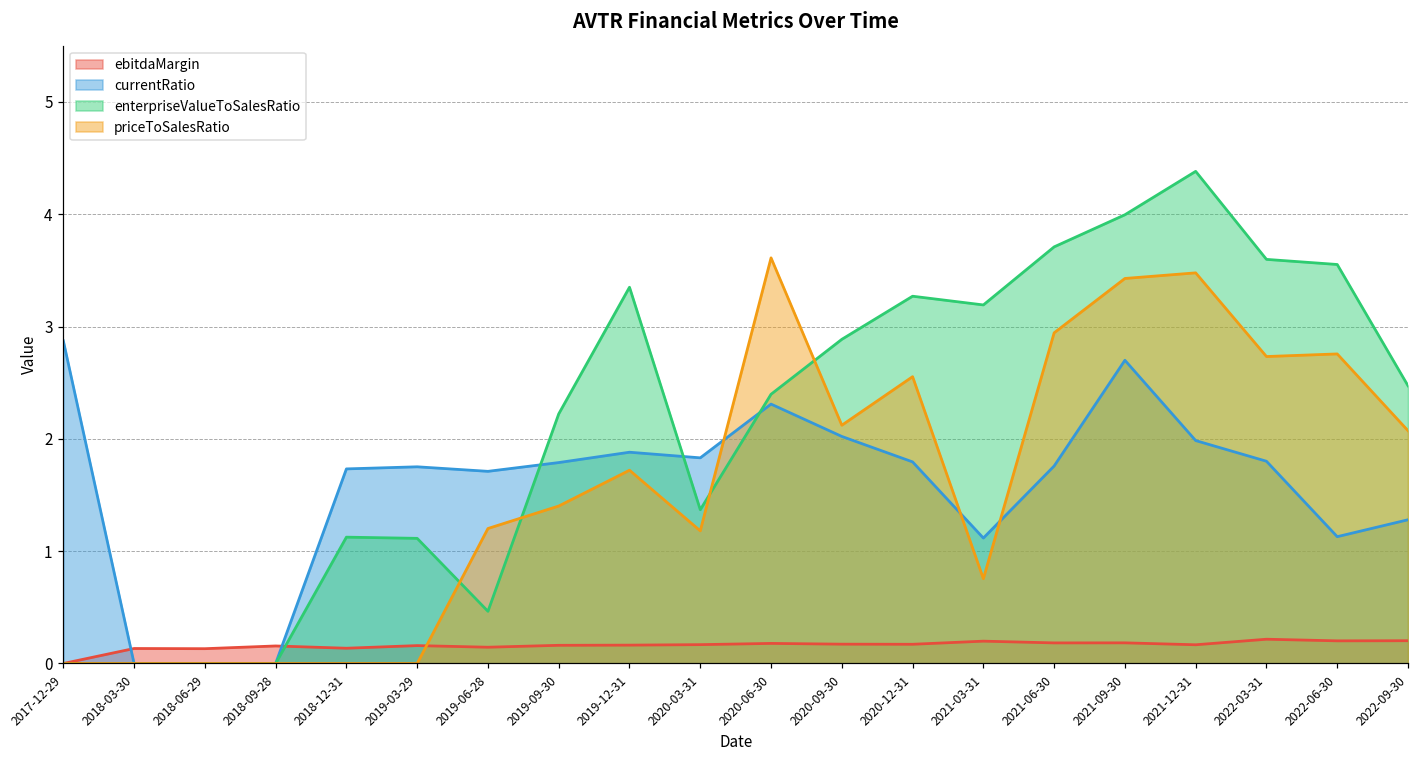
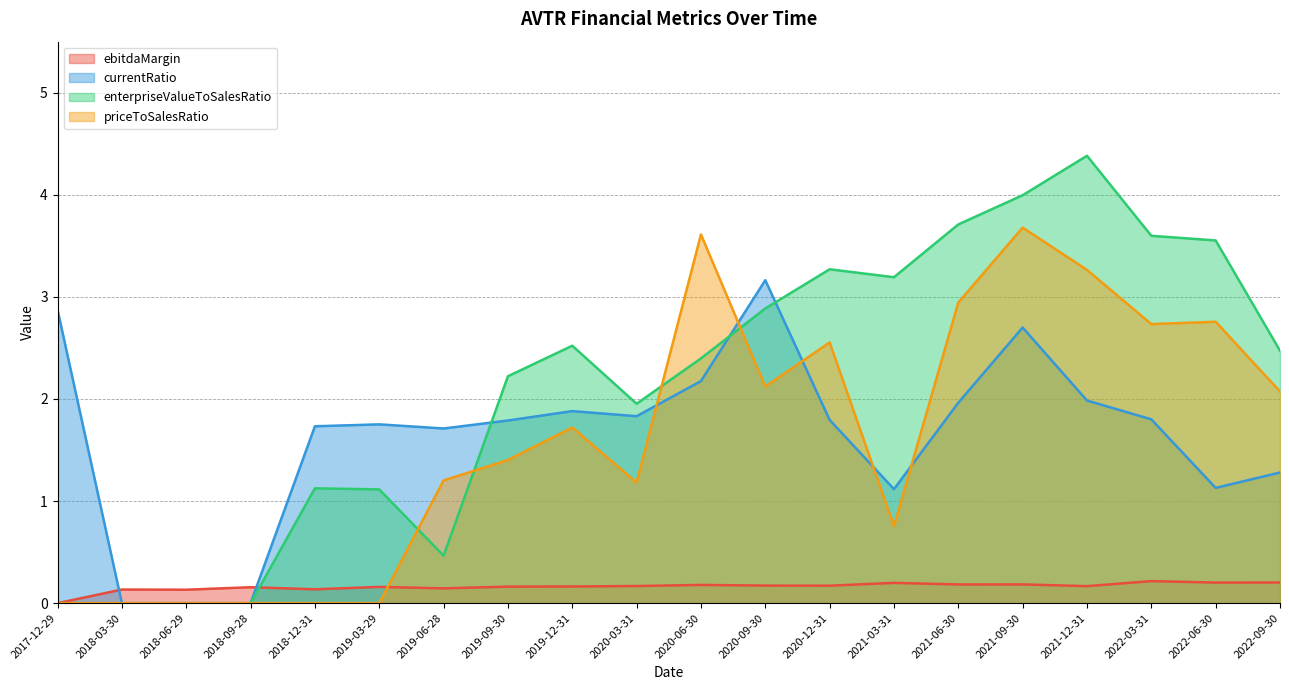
enterpriseValueToSalesRatio, 2019-12-31: 3.35 -> 2.52
enterpriseValueToSalesRatio, 2020-03-31: 1.37 -> 1.95
currentRatio, 2020-06-30: 2.31 -> 2.18
currentRatio, 2020-09-30: 2.02 -> 3.16
currentRatio, 2021-06-30: 1.76 -> 1.96
priceToSalesRatio, 2021-09-30: 3.43 -> 3.68
priceToSalesRatio, 2021-12-31: 3.48 -> 3.26
